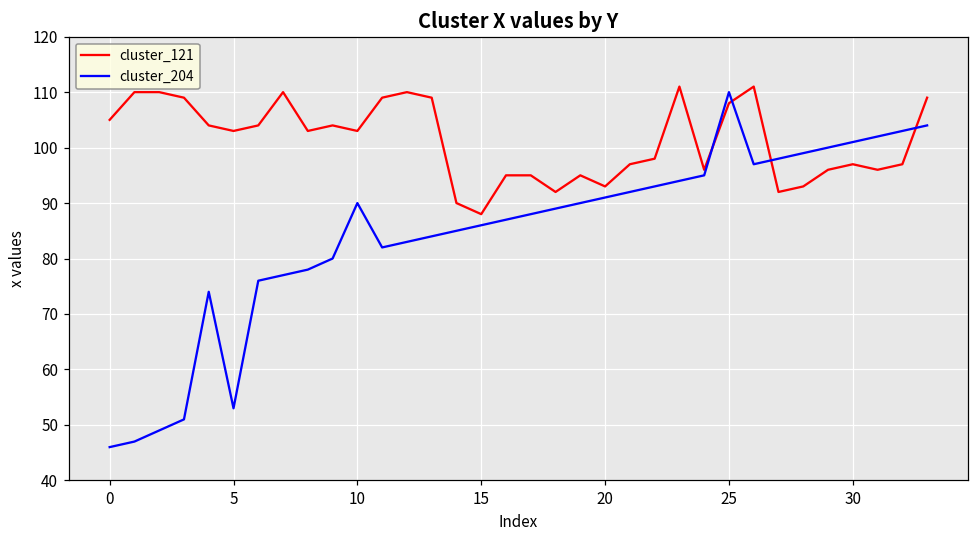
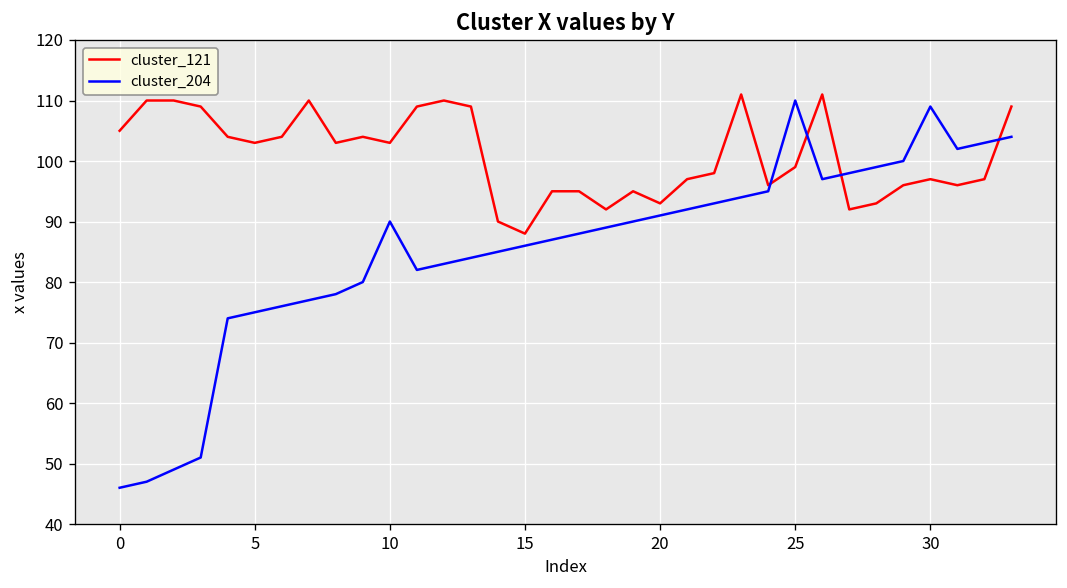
cluster_204, 5: 53 -> 75
cluster_121, 25: 108 -> 99
cluster_204, 30: 101 -> 109
